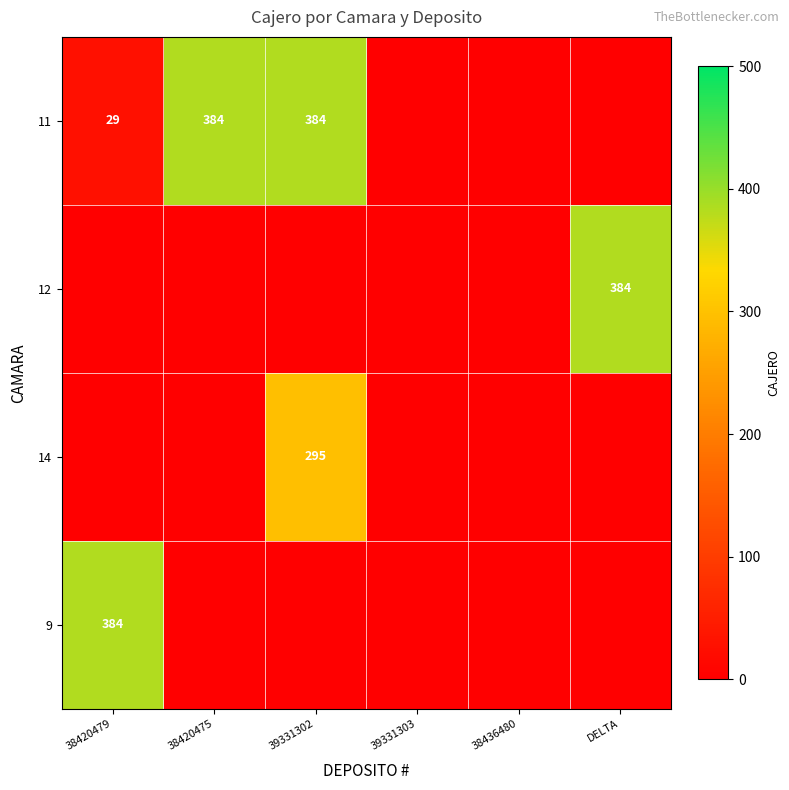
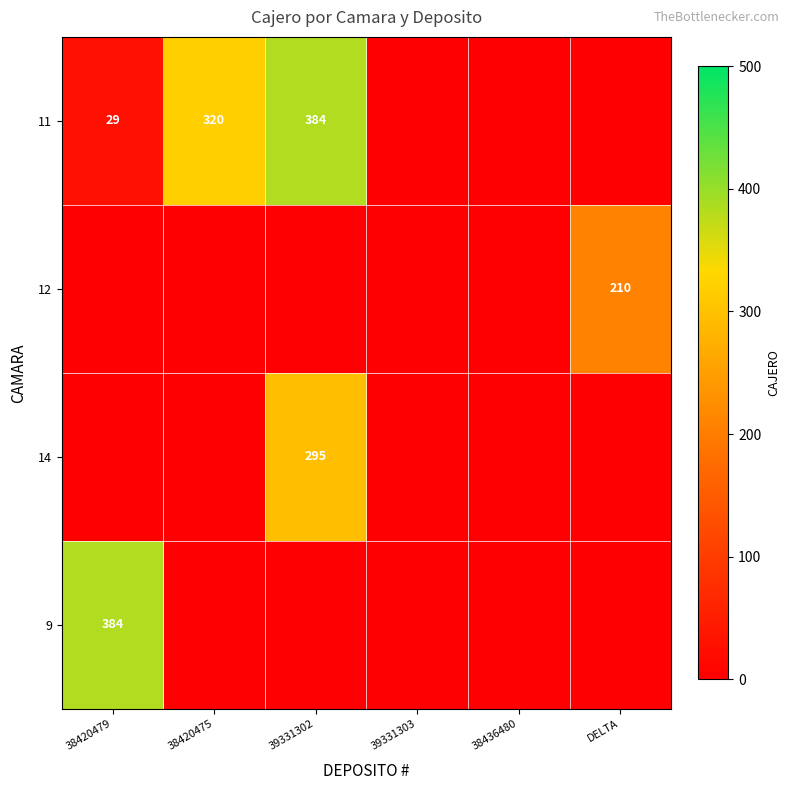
11, 38420475: 384 -> 320
12, DELTA: 384 -> 210
